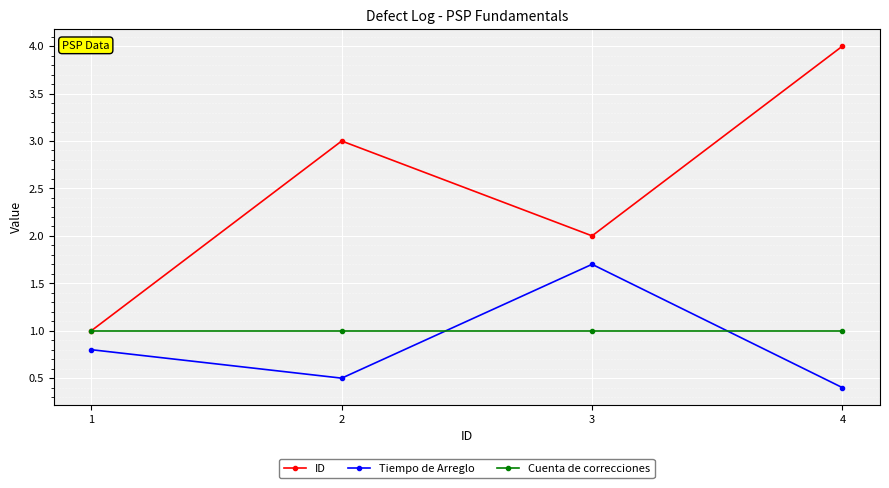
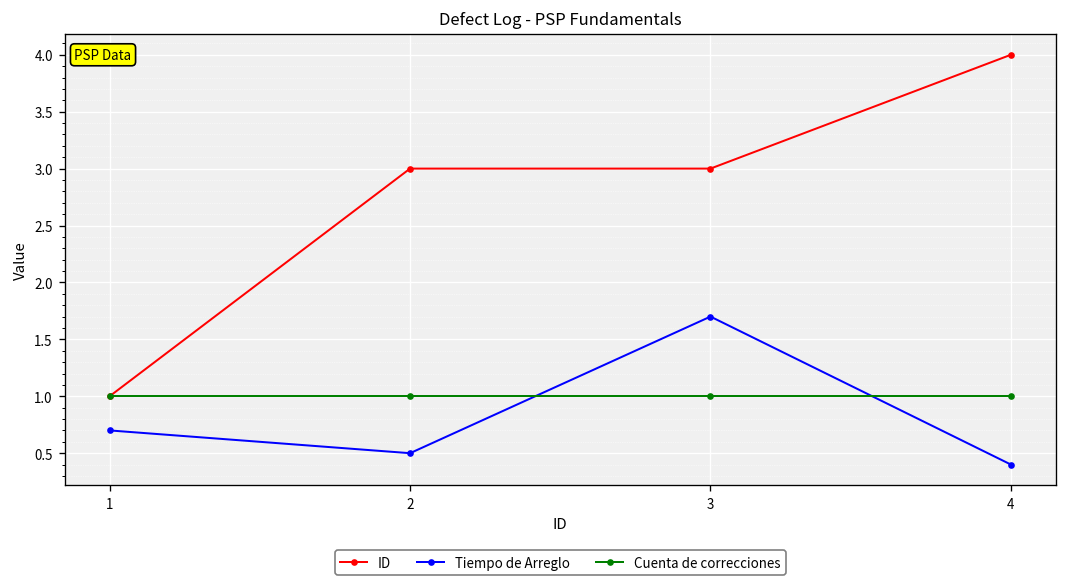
Tiempo de Arreglo, 1: 0.8 -> 0.7
ID, 3: 2 -> 3
